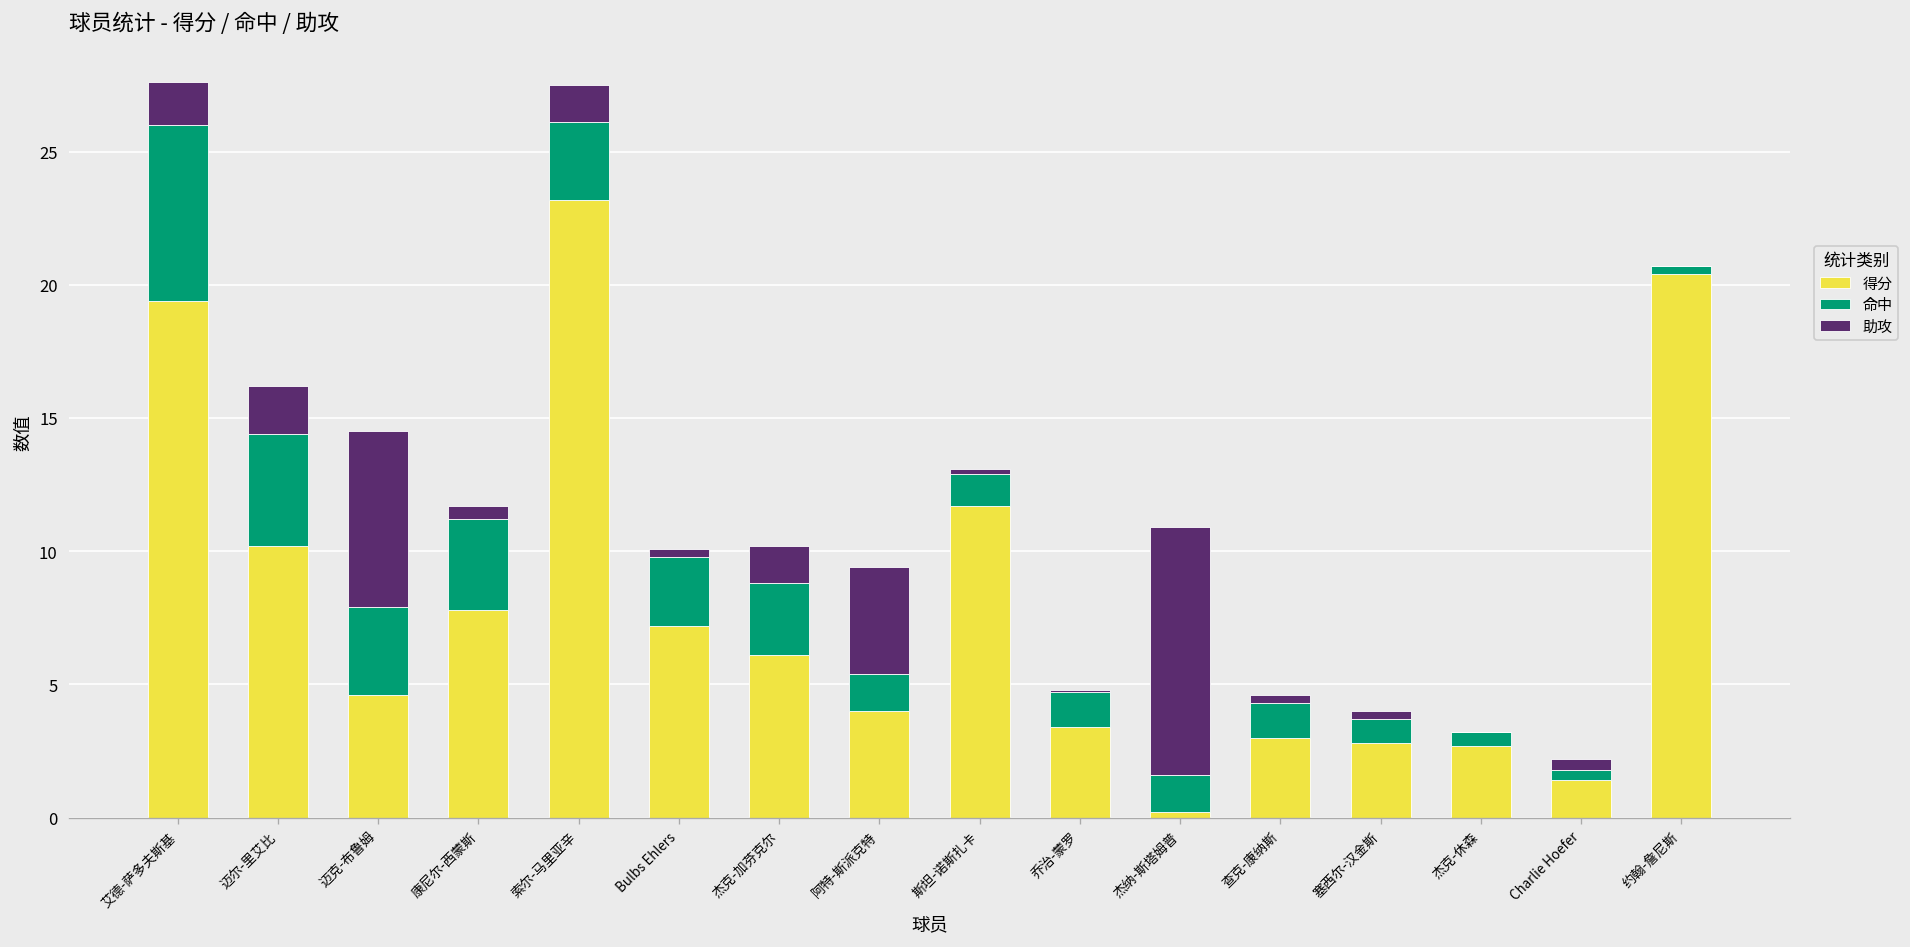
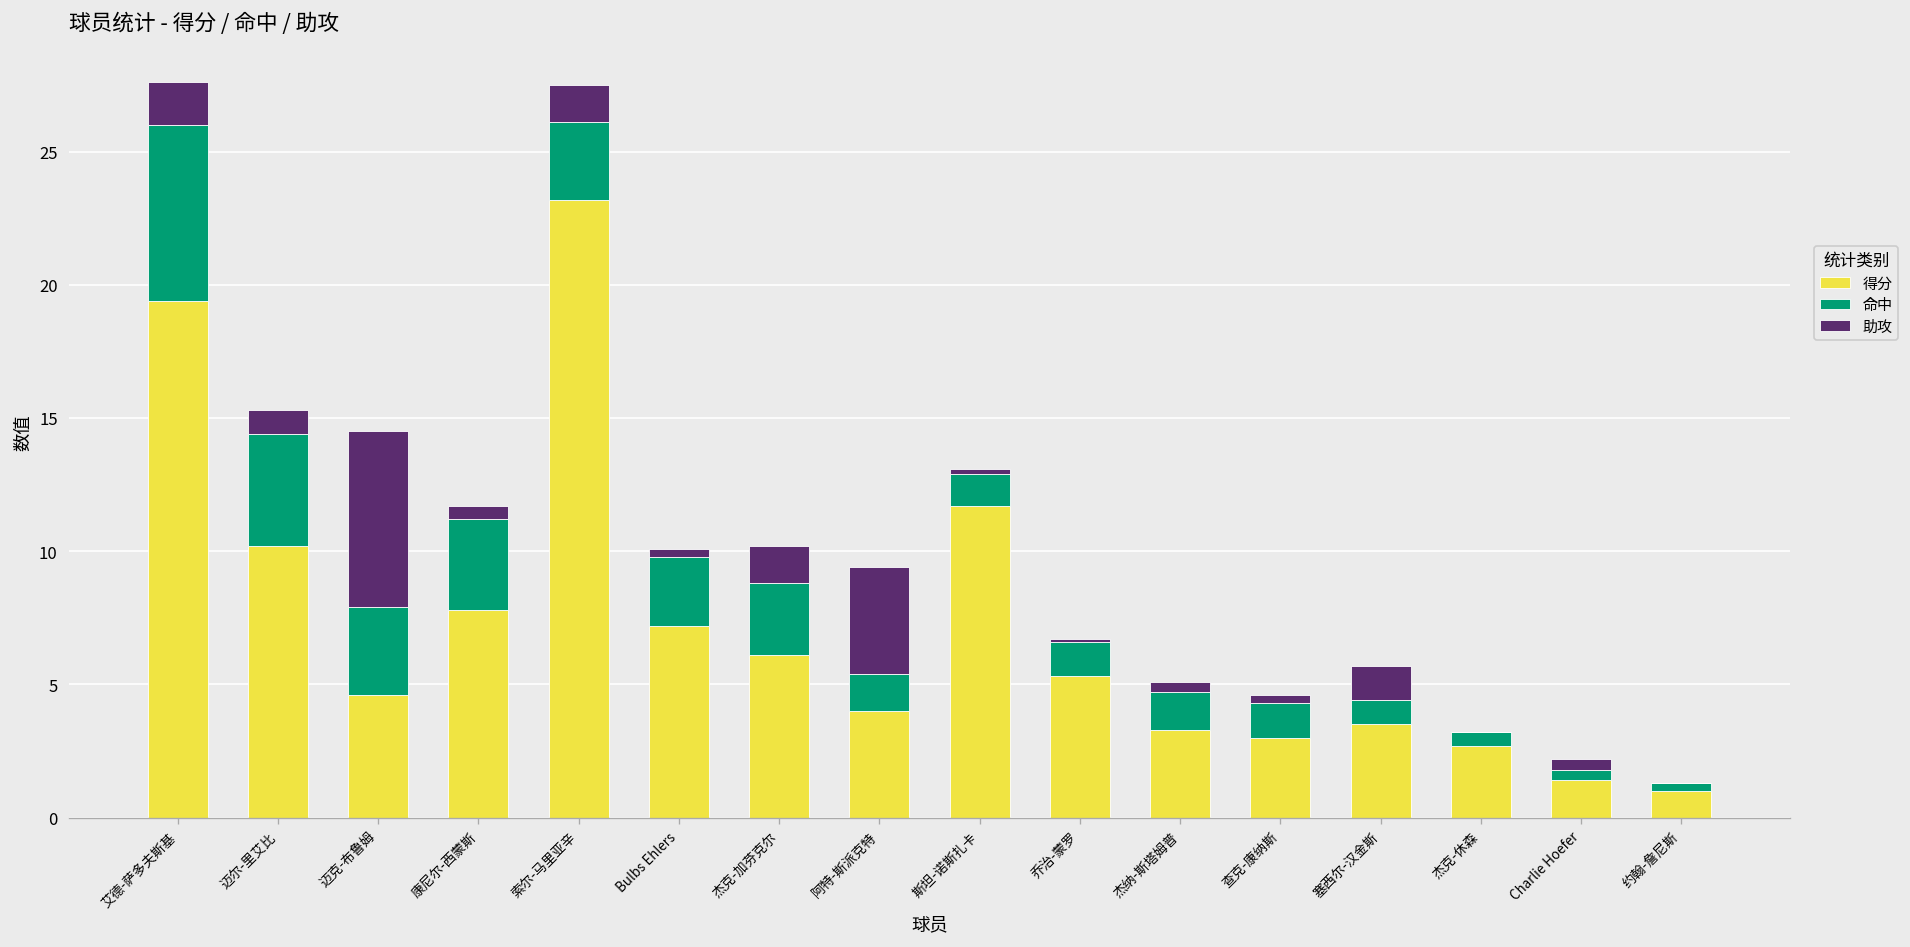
助攻, 迈尔-里艾比: 1.8 -> 0.9
得分, 乔治-蒙罗: 3.4 -> 5.3
得分, 杰纳-斯塔姆普: 0.2 -> 3.3
助攻, 杰纳-斯塔姆普: 9.3 -> 0.4
得分, 塞西尔-汉金斯: 2.8 -> 3.5
助攻, 塞西尔-汉金斯: 0.3 -> 1.3
得分, 约翰-詹尼斯: 20.4 -> 1.0
